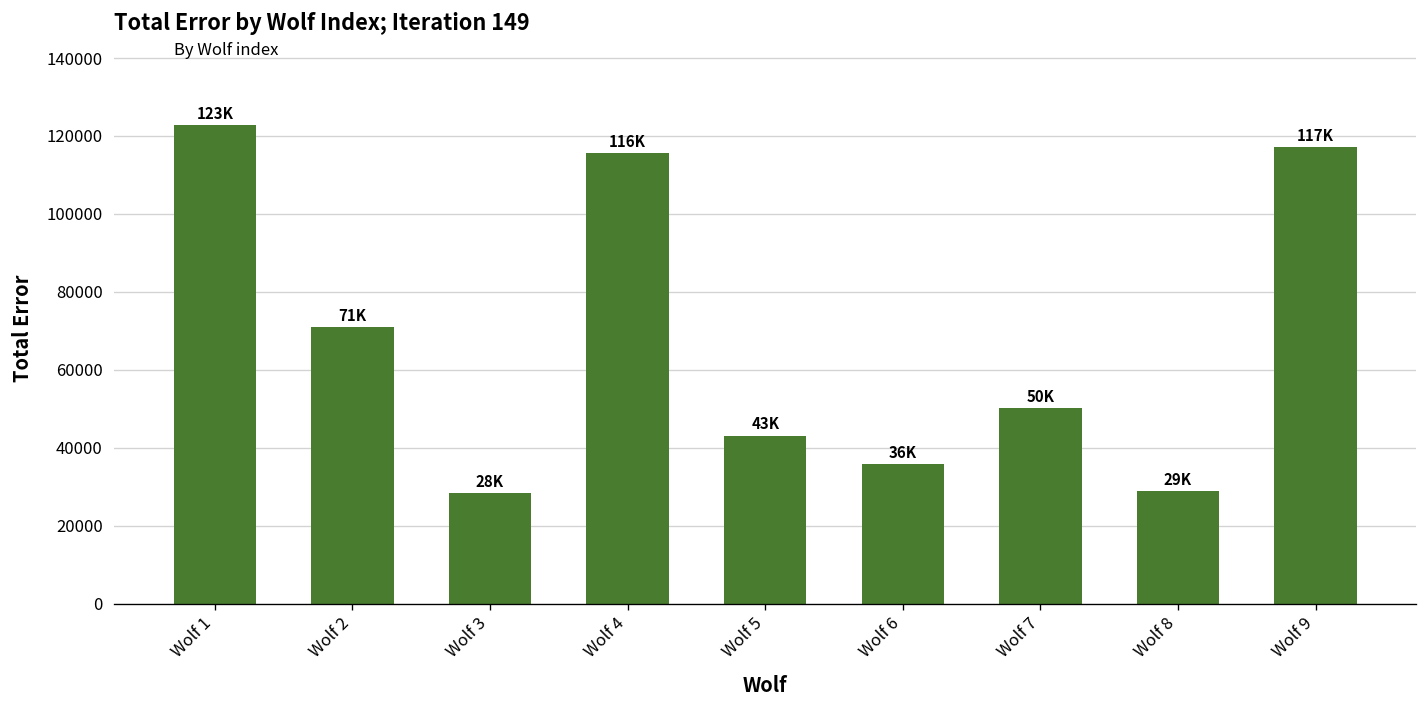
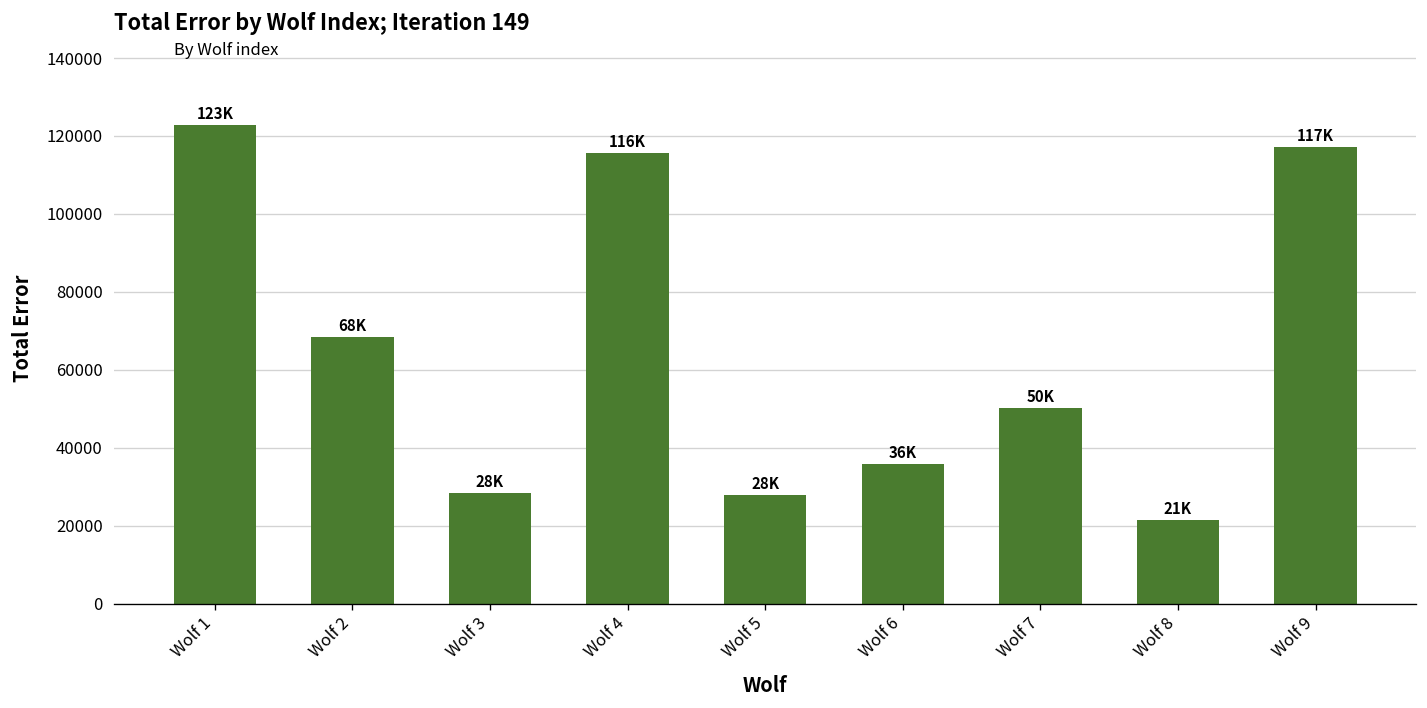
Wolf 2: 71K -> 68K
Wolf 5: 43K -> 28K
Wolf 8: 29K -> 21K
